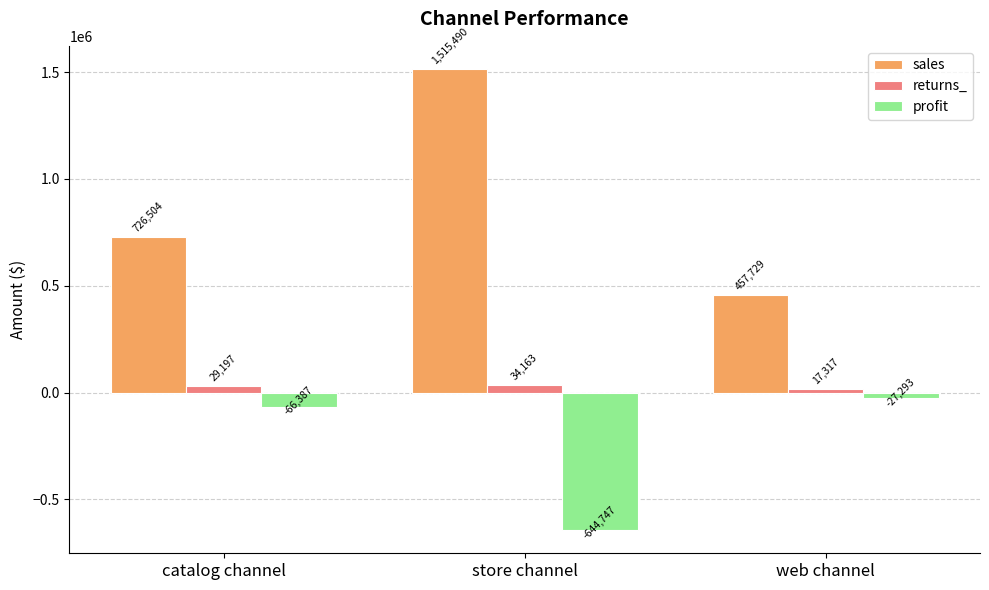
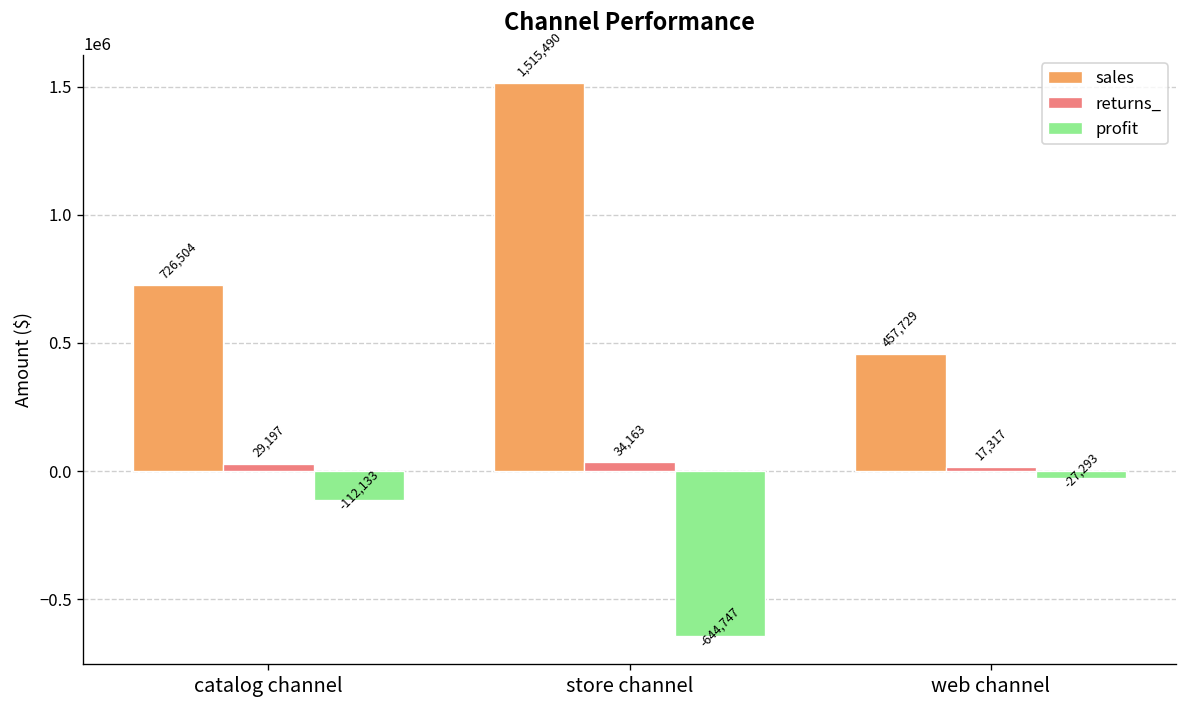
profit, catalog channel: -66,387 -> -112,133
